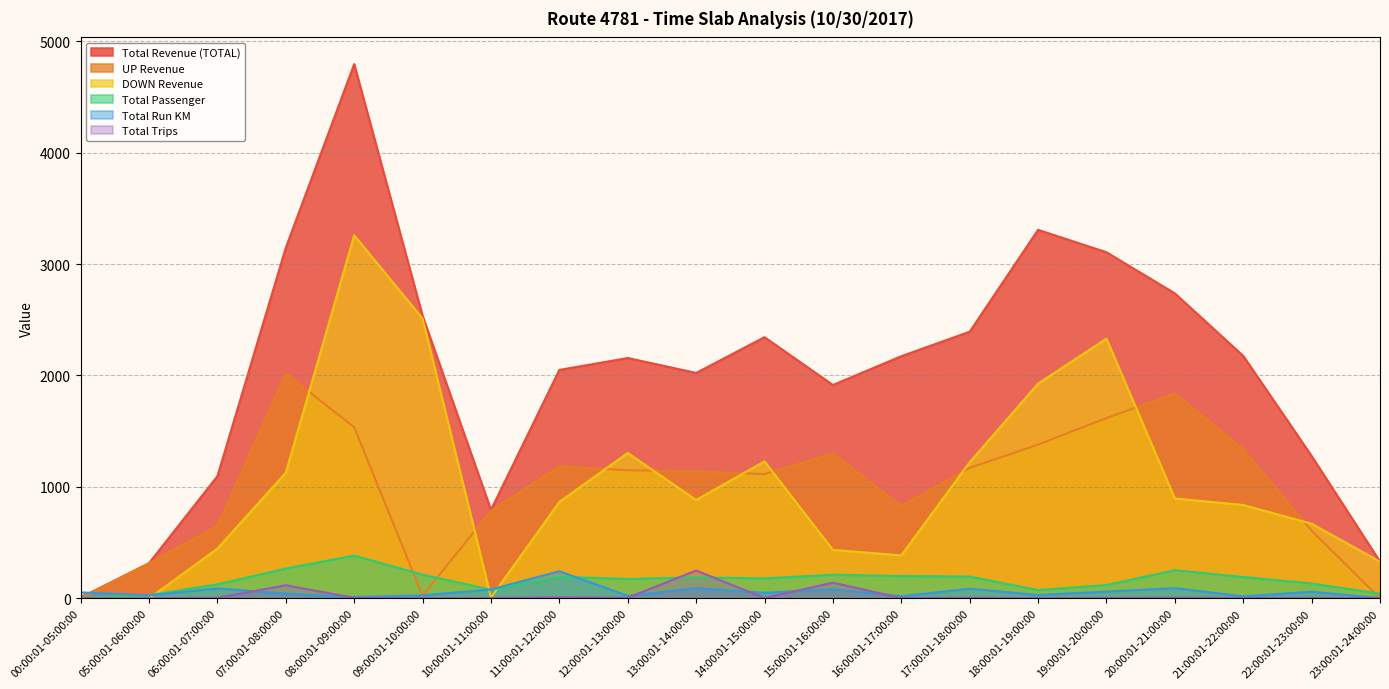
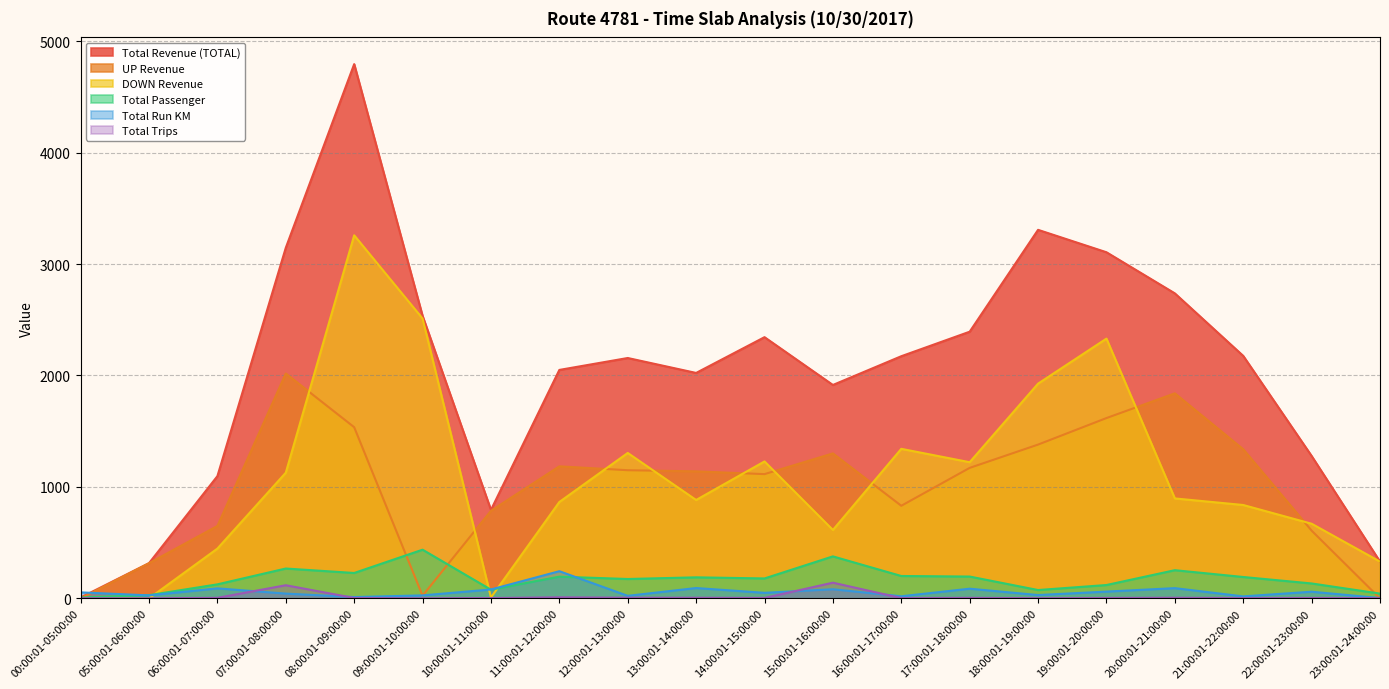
Total Passenger, 08:00:01-09:00:00: 380 -> 230
Total Passenger, 09:00:01-10:00:00: 210 -> 440
Total Trips, 13:00:01-14:00:00: 250 -> 10
DOWN Revenue, 15:00:01-16:00:00: 440 -> 610
Total Passenger, 15:00:01-16:00:00: 210 -> 380
DOWN Revenue, 16:00:01-17:00:00: 390 -> 1340
